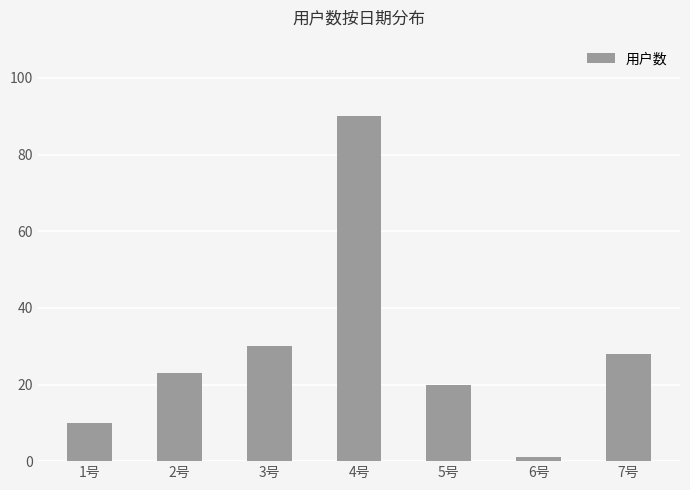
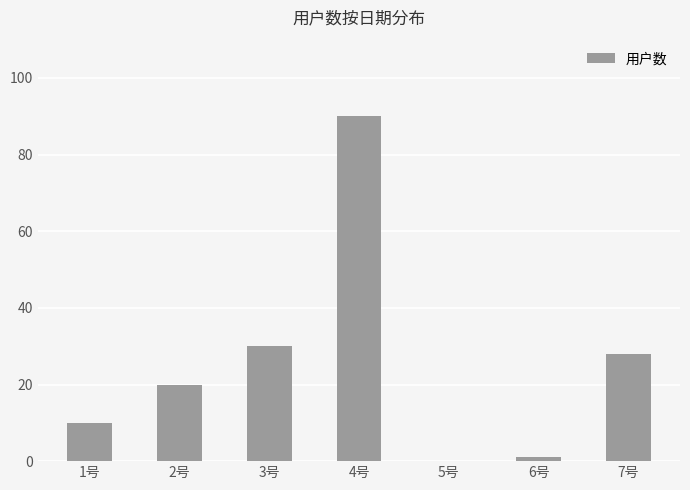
2号: 23 -> 20
5号: 20 -> 0
